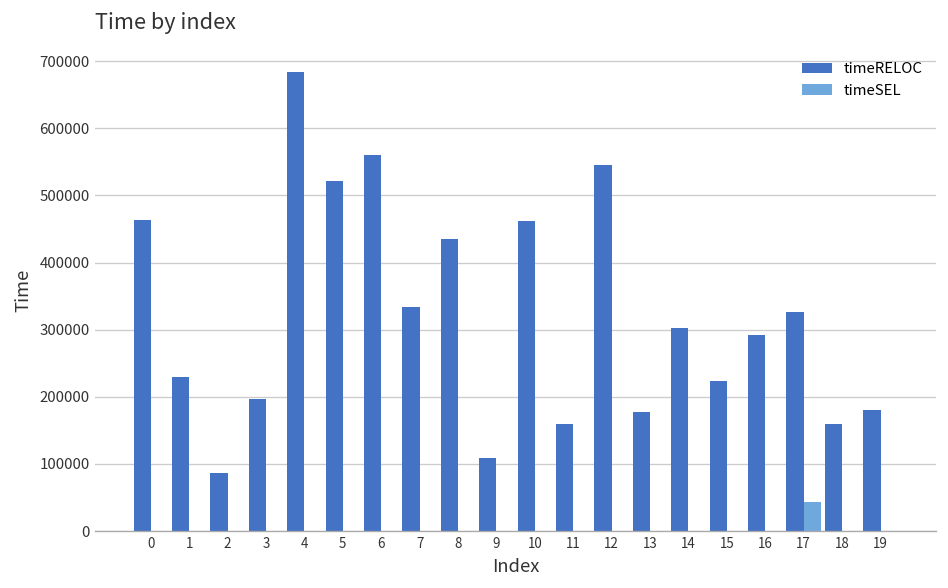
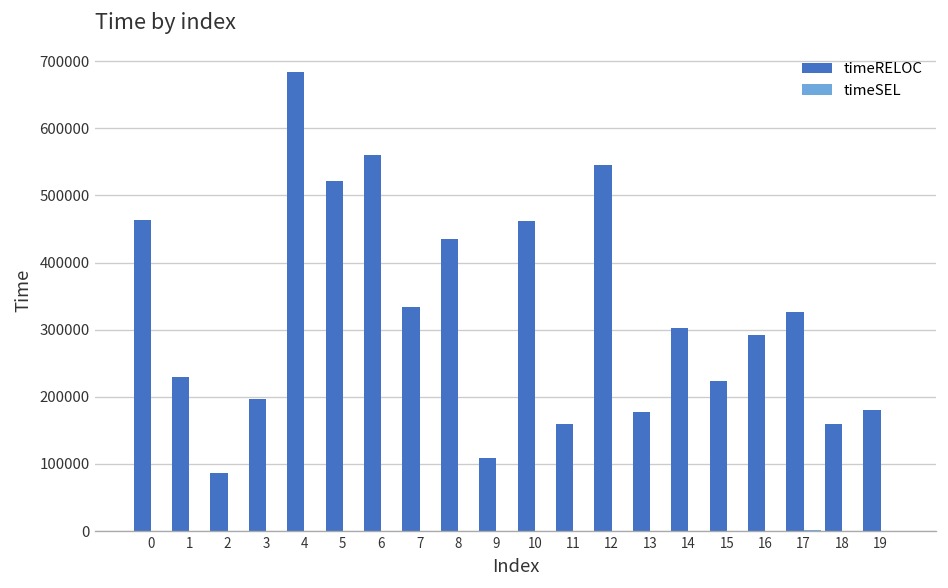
timeSEL, 17: 40000 -> 0
